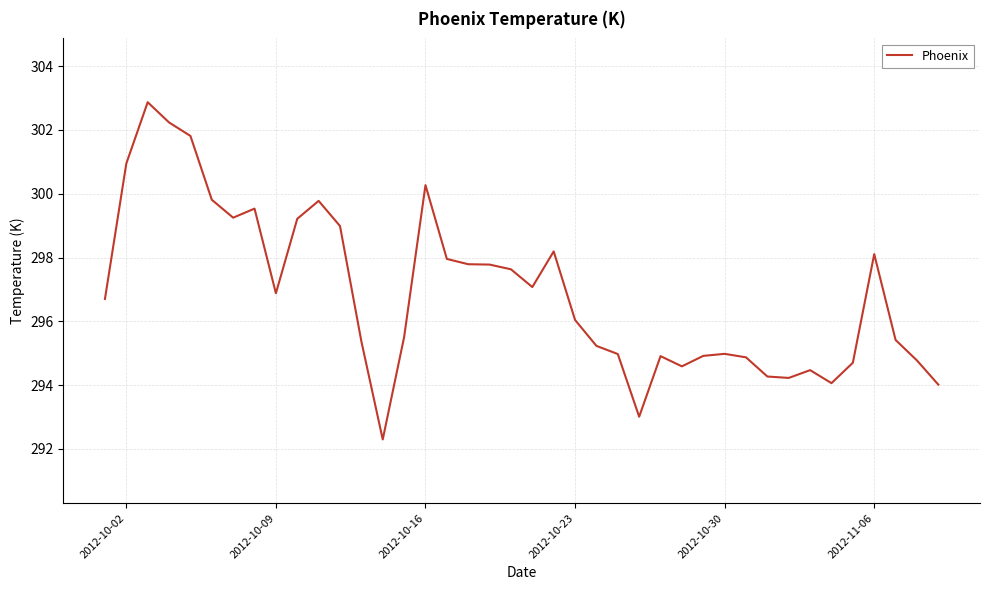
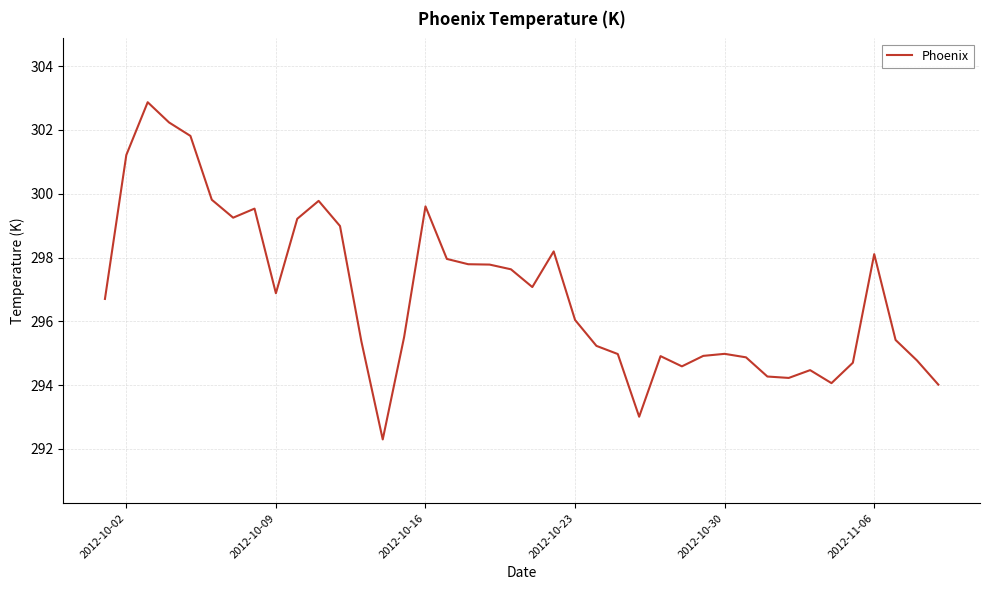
2012-10-02: 300.9 -> 301.2
2012-10-16: 300.3 -> 299.6
